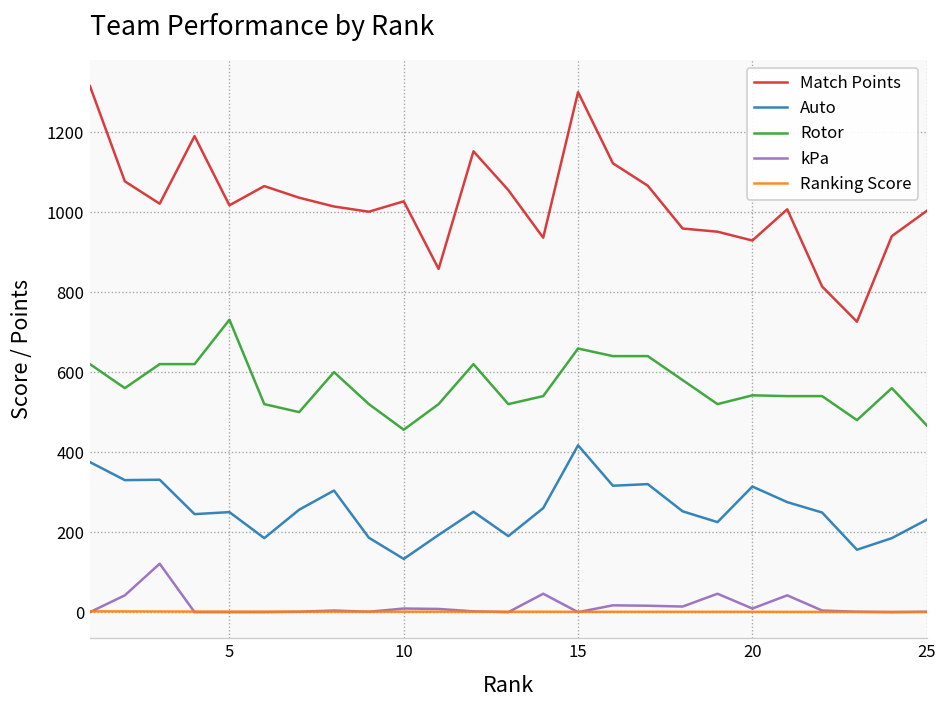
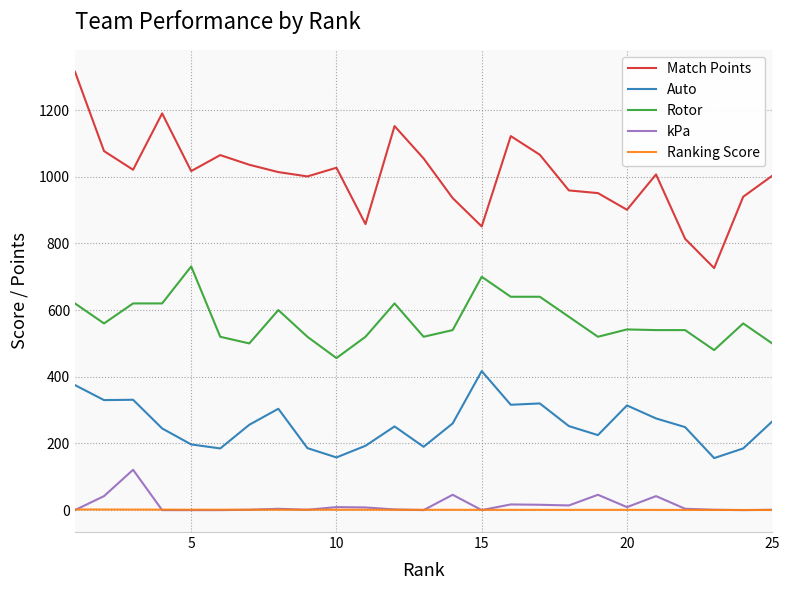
Auto, 5: 250 -> 200
Auto, 10: 130 -> 160
Match Points, 15: 1300 -> 850
Rotor, 15: 660 -> 700
Match Points, 20: 930 -> 900
Auto, 25: 230 -> 270
Rotor, 25: 470 -> 500
